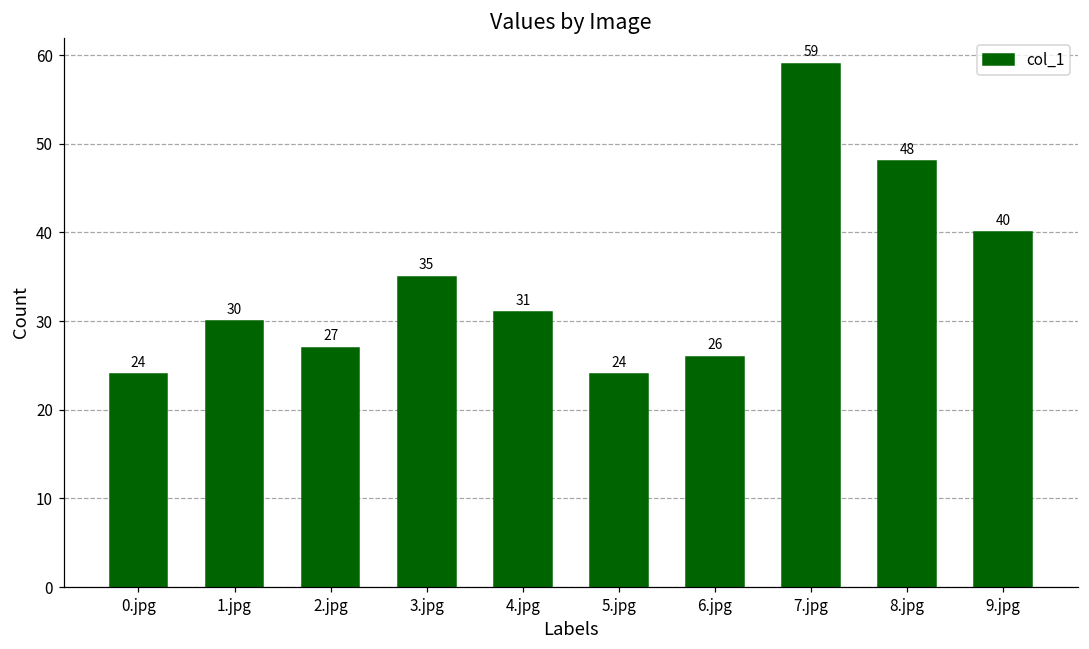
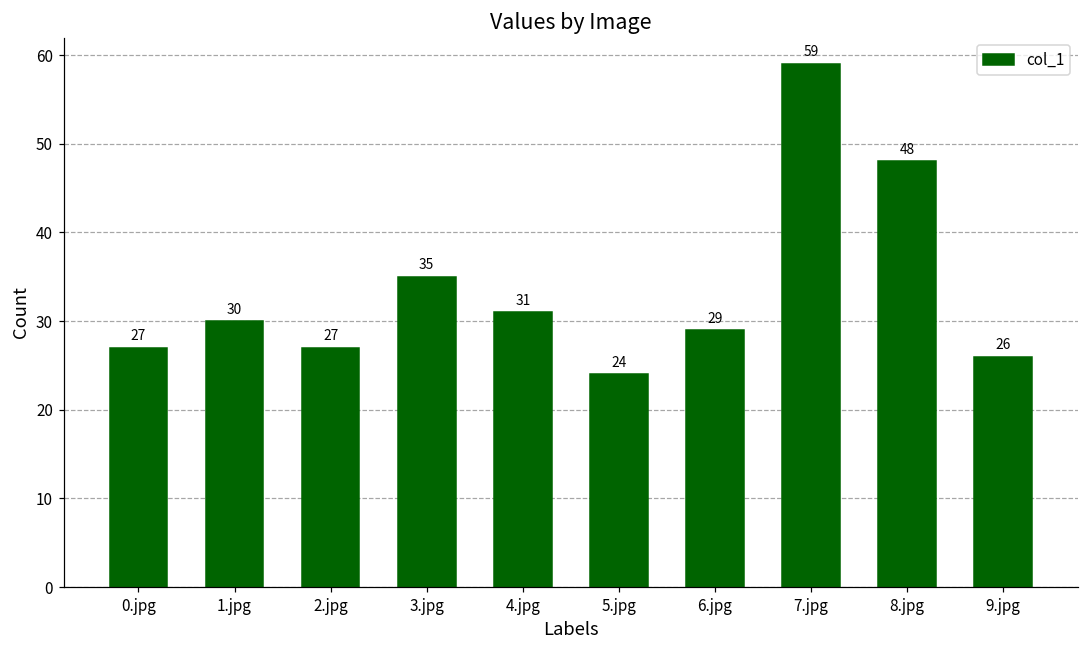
0.jpg: 24 -> 27
6.jpg: 26 -> 29
9.jpg: 40 -> 26
